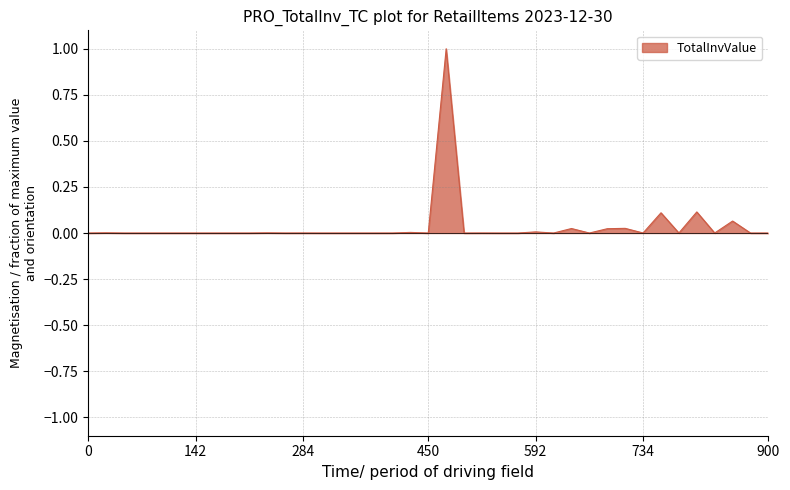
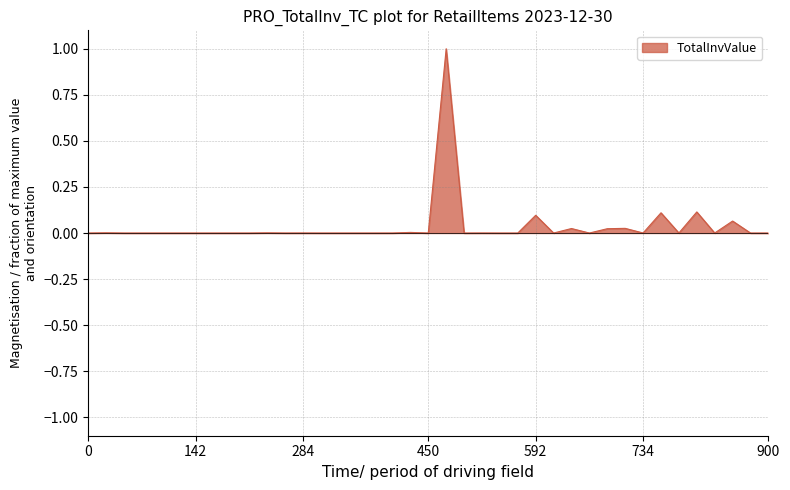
592: 0.01 -> 0.10
